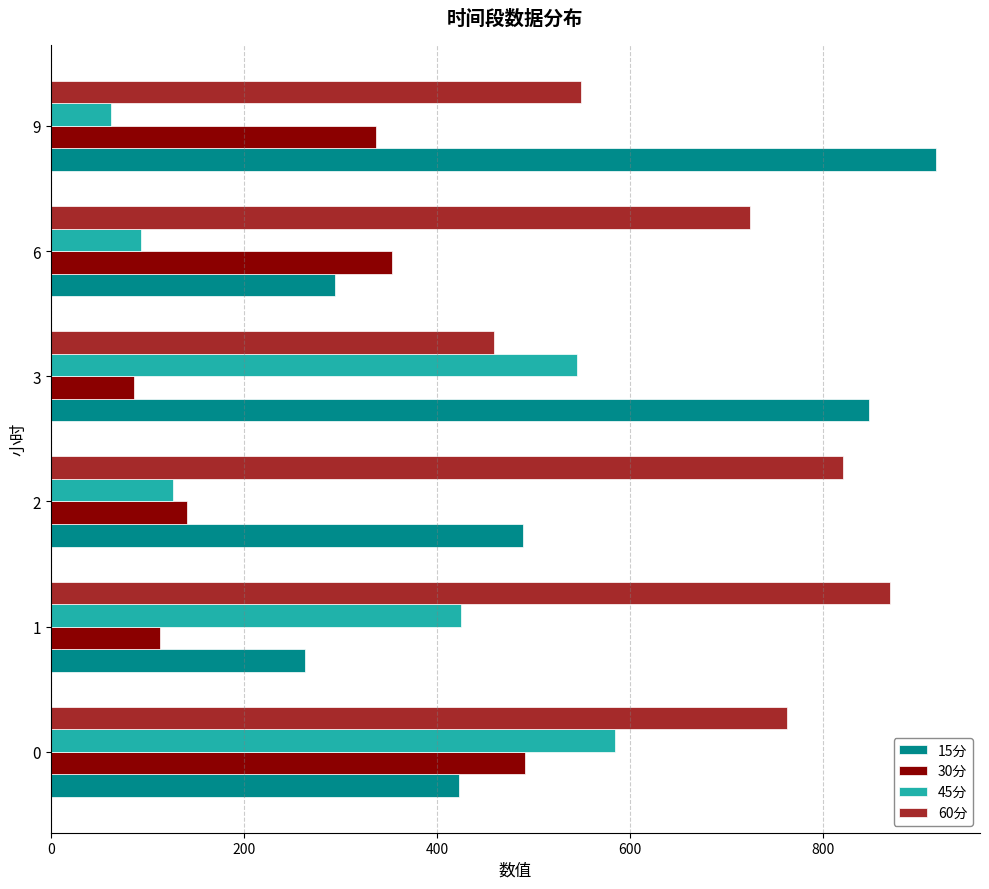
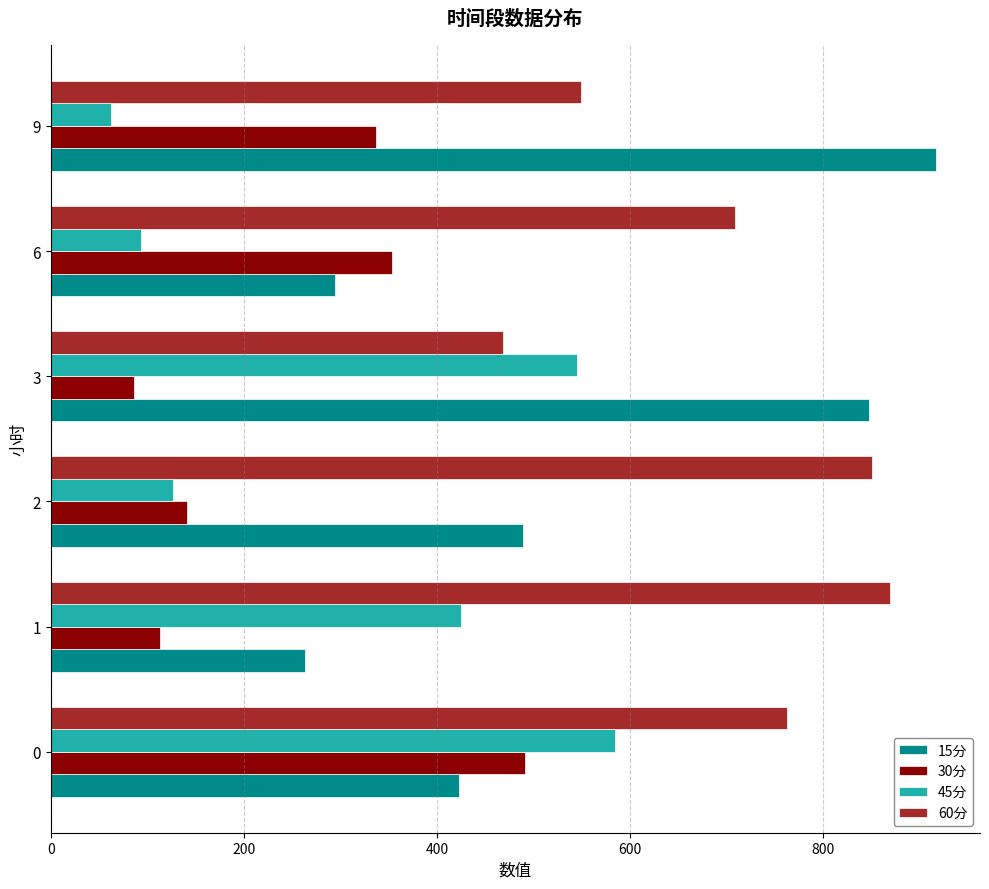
60分, 6: 720 -> 710
60分, 3: 460 -> 470
60分, 2: 820 -> 850
